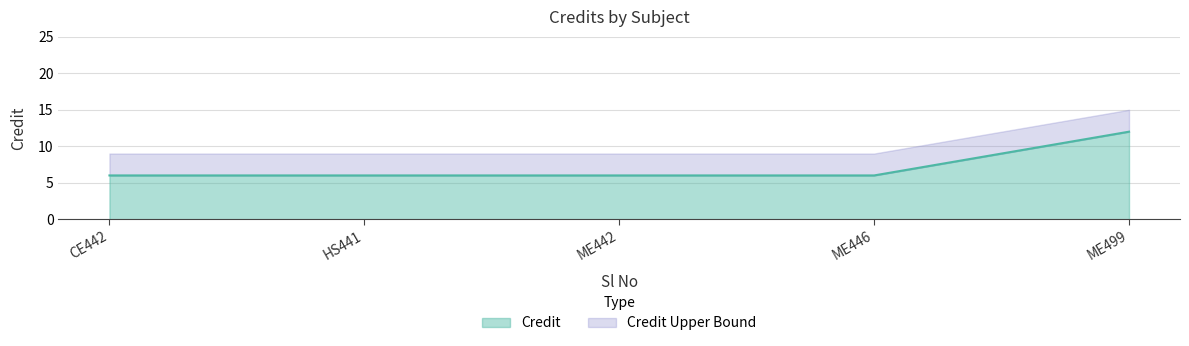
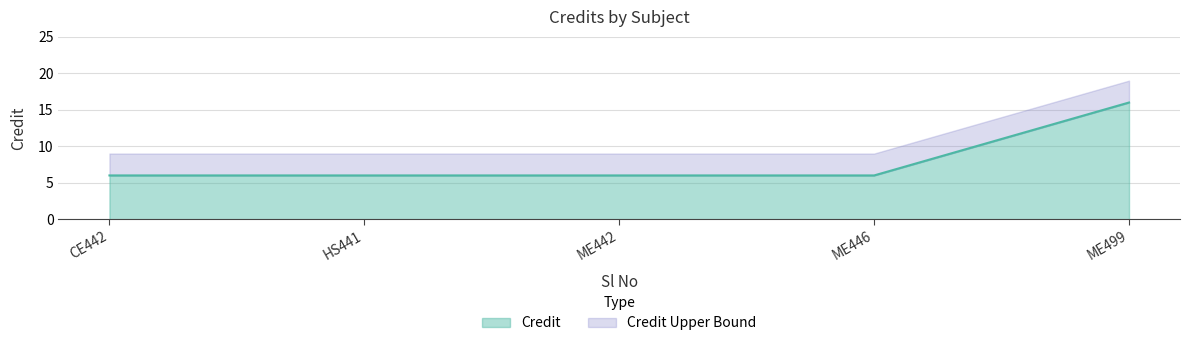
Credit, ME499: 12 -> 16
